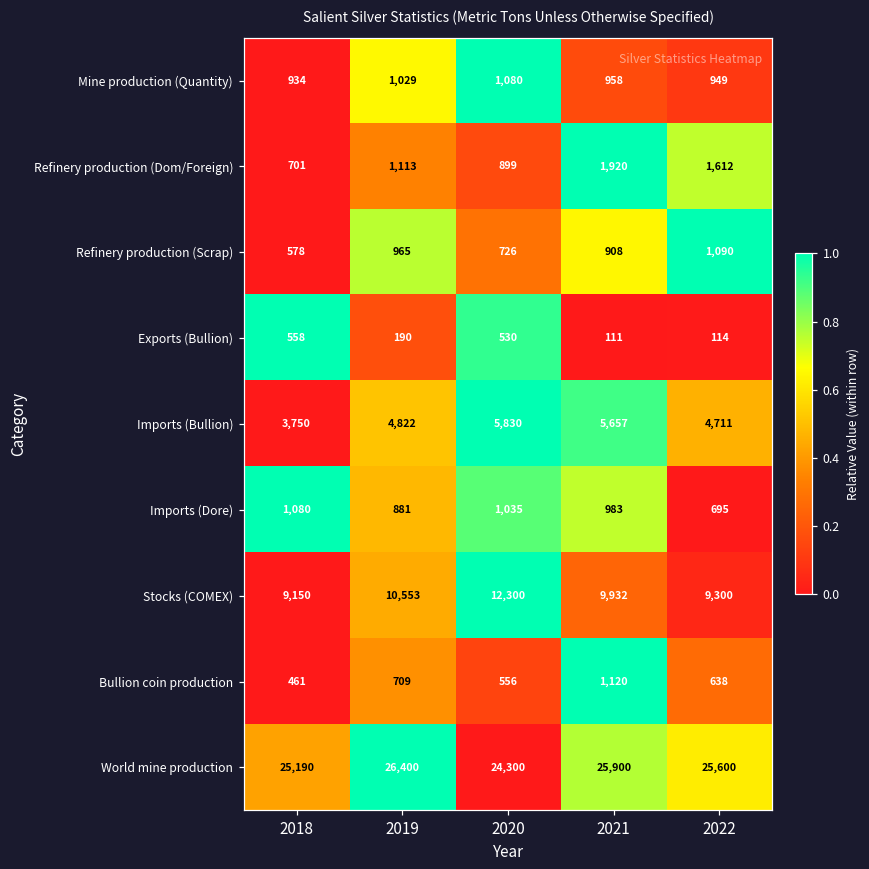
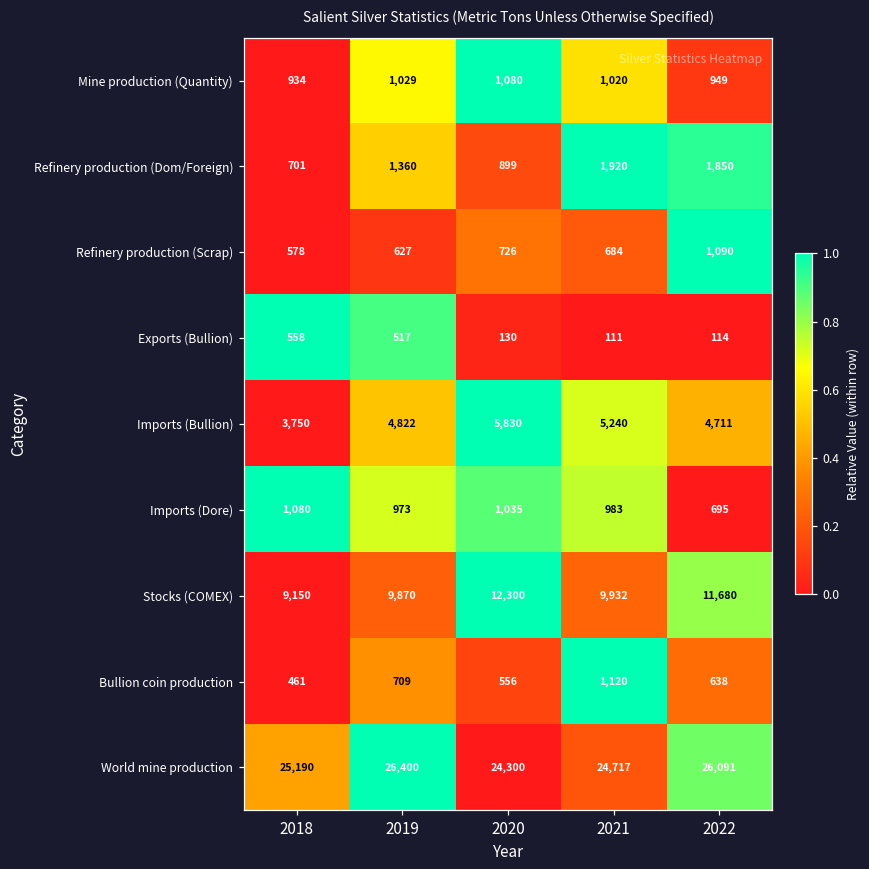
Mine production (Quantity), 2021: 958 -> 1,020
Refinery production (Dom/Foreign), 2019: 1,113 -> 1,360
Refinery production (Dom/Foreign), 2022: 1,612 -> 1,850
Refinery production (Scrap), 2019: 965 -> 627
Refinery production (Scrap), 2021: 908 -> 684
Exports (Bullion), 2019: 190 -> 517
Exports (Bullion), 2020: 530 -> 130
Imports (Bullion), 2021: 5,657 -> 5,240
Imports (Dore), 2019: 881 -> 973
Stocks (COMEX), 2019: 10,553 -> 9,870
Stocks (COMEX), 2022: 9,300 -> 11,680
World mine production, 2021: 25,900 -> 24,717
World mine production, 2022: 25,600 -> 26,091
